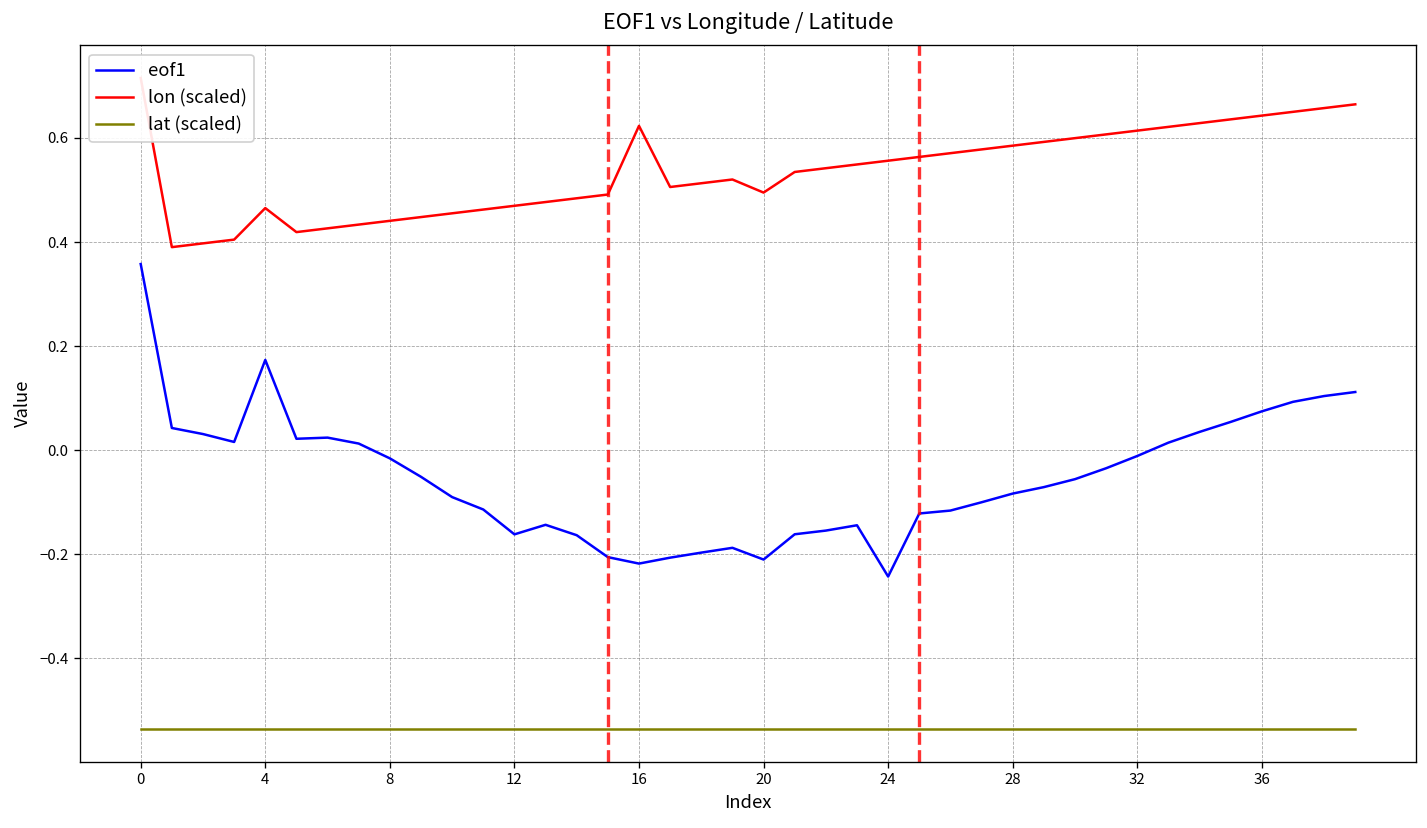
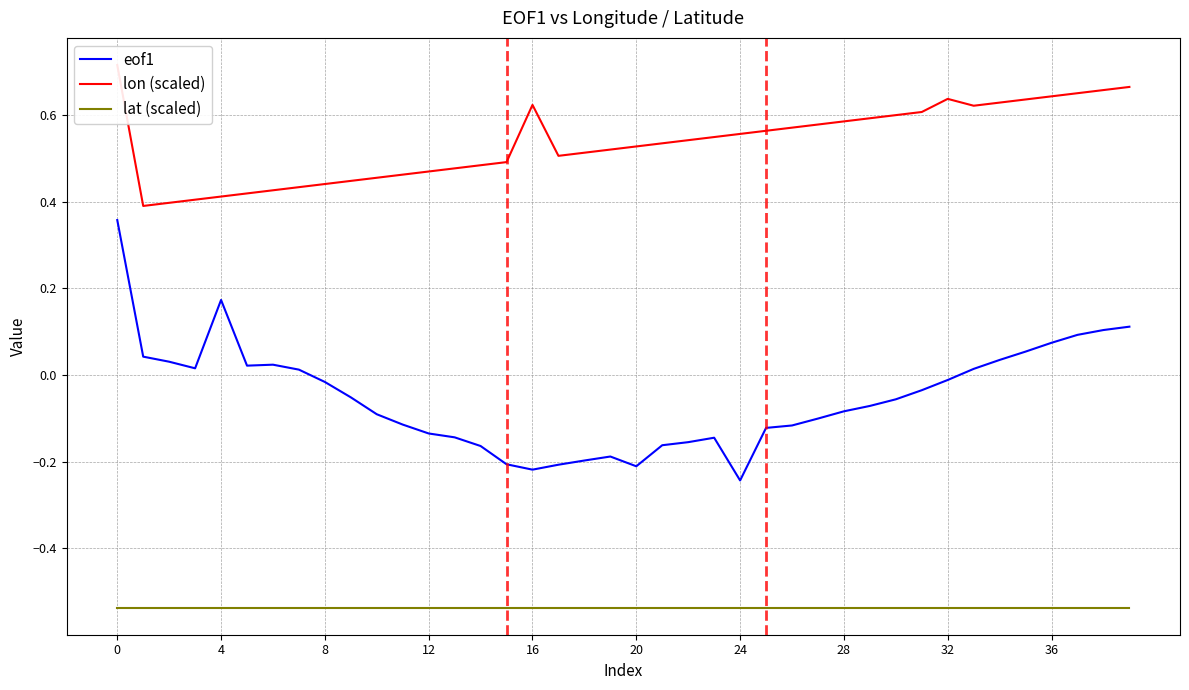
lon (scaled), 4: 0.47 -> 0.41
eof1, 12: -0.16 -> -0.13
lon (scaled), 20: 0.50 -> 0.53
lon (scaled), 32: 0.61 -> 0.64
